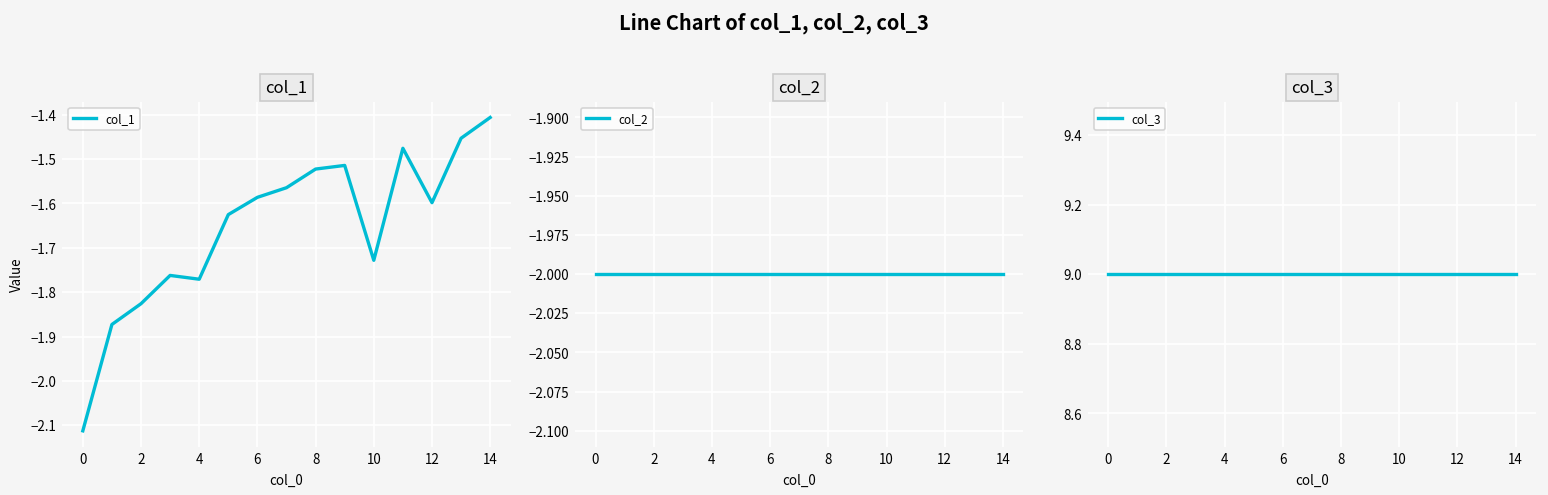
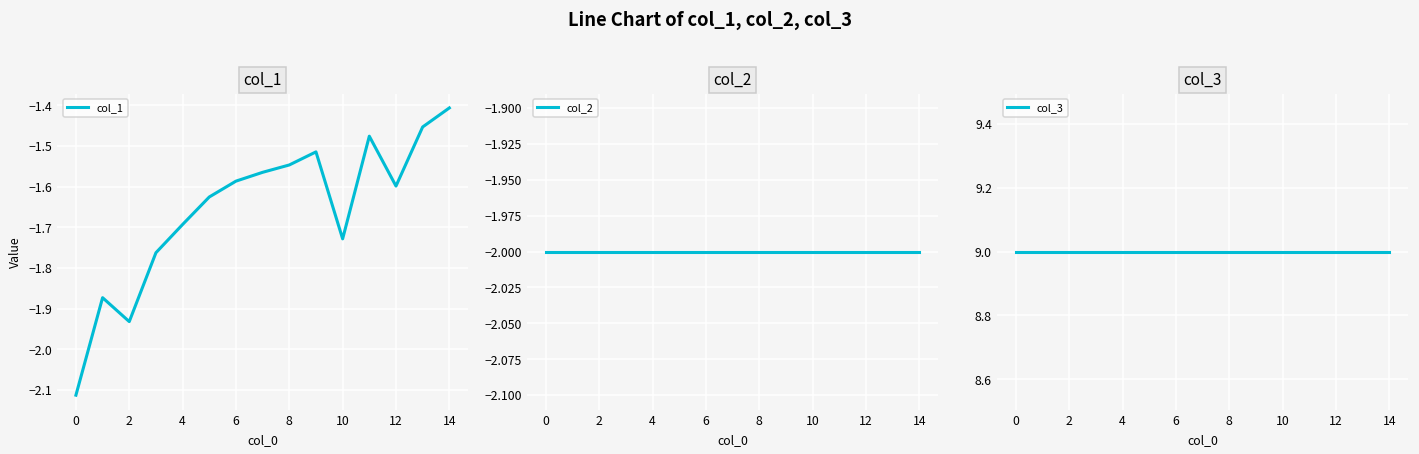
col_1, 2: -1.83 -> -1.93
col_1, 4: -1.77 -> -1.69
col_1, 8: -1.52 -> -1.55
